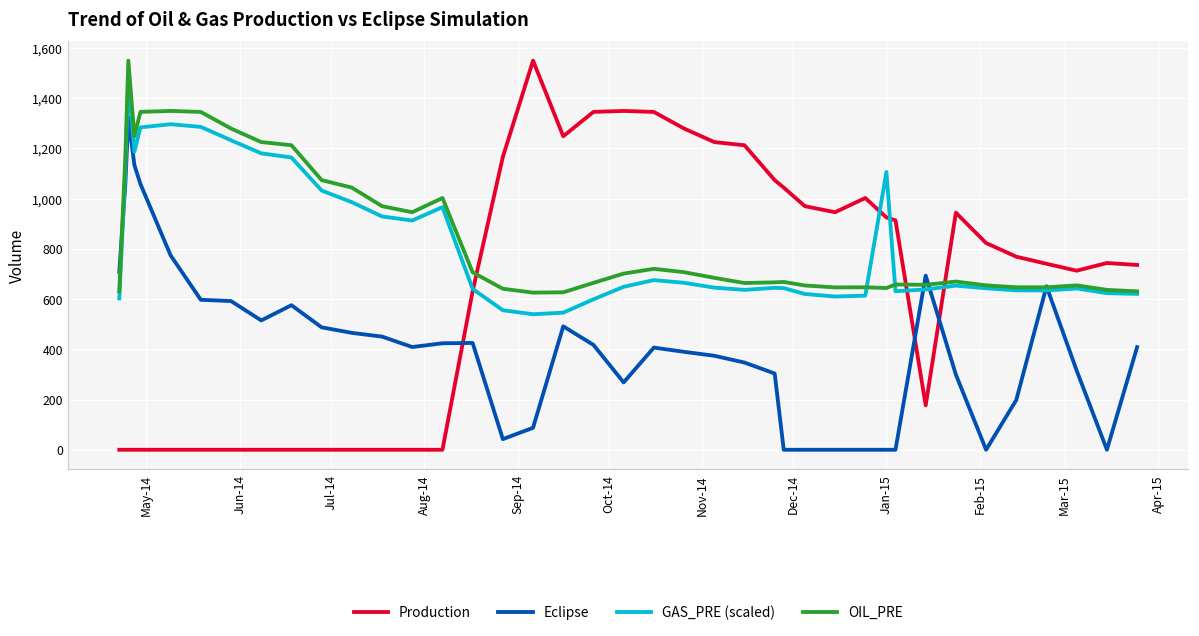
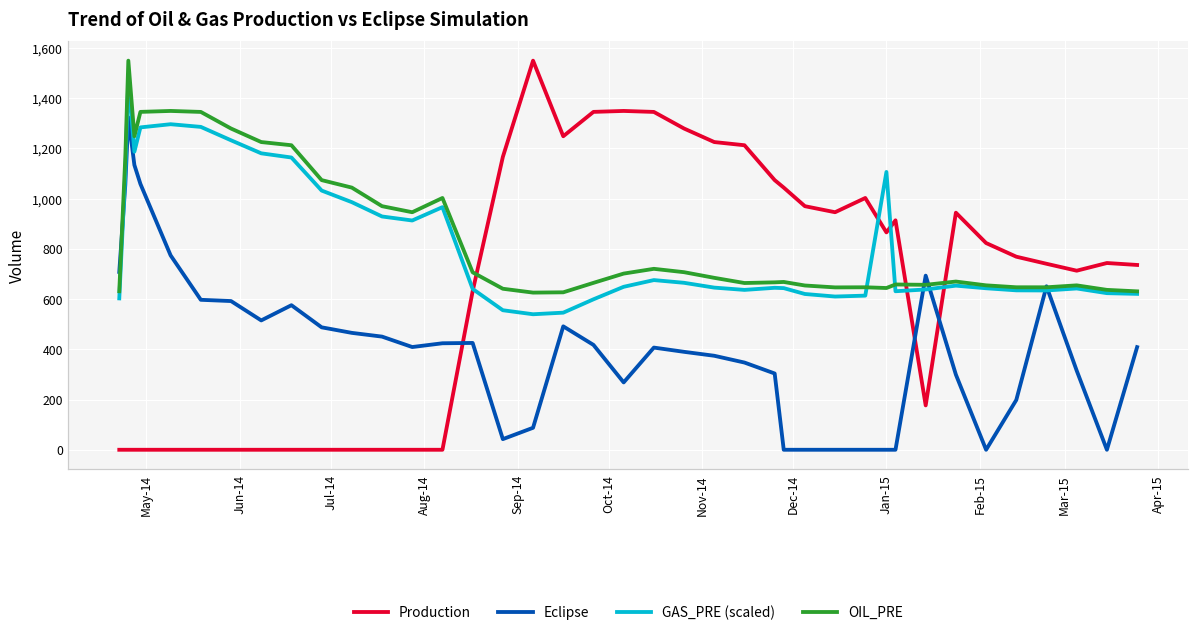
Production, Jan-15: 930 -> 870
